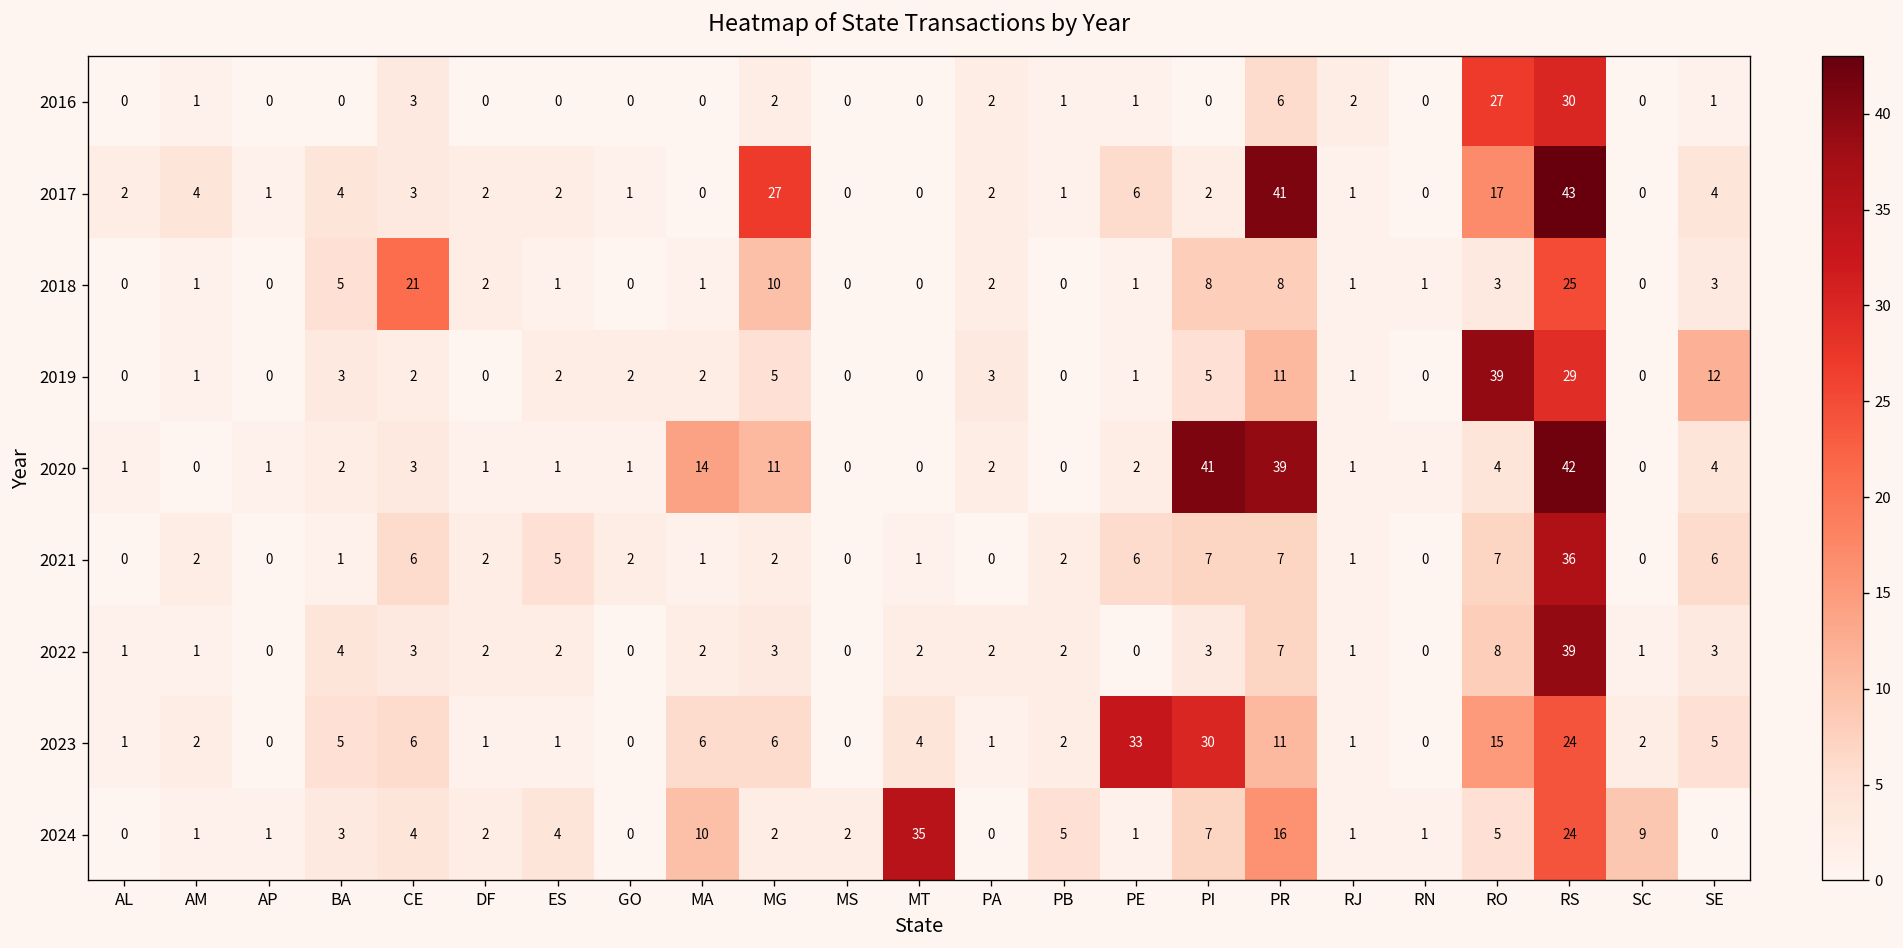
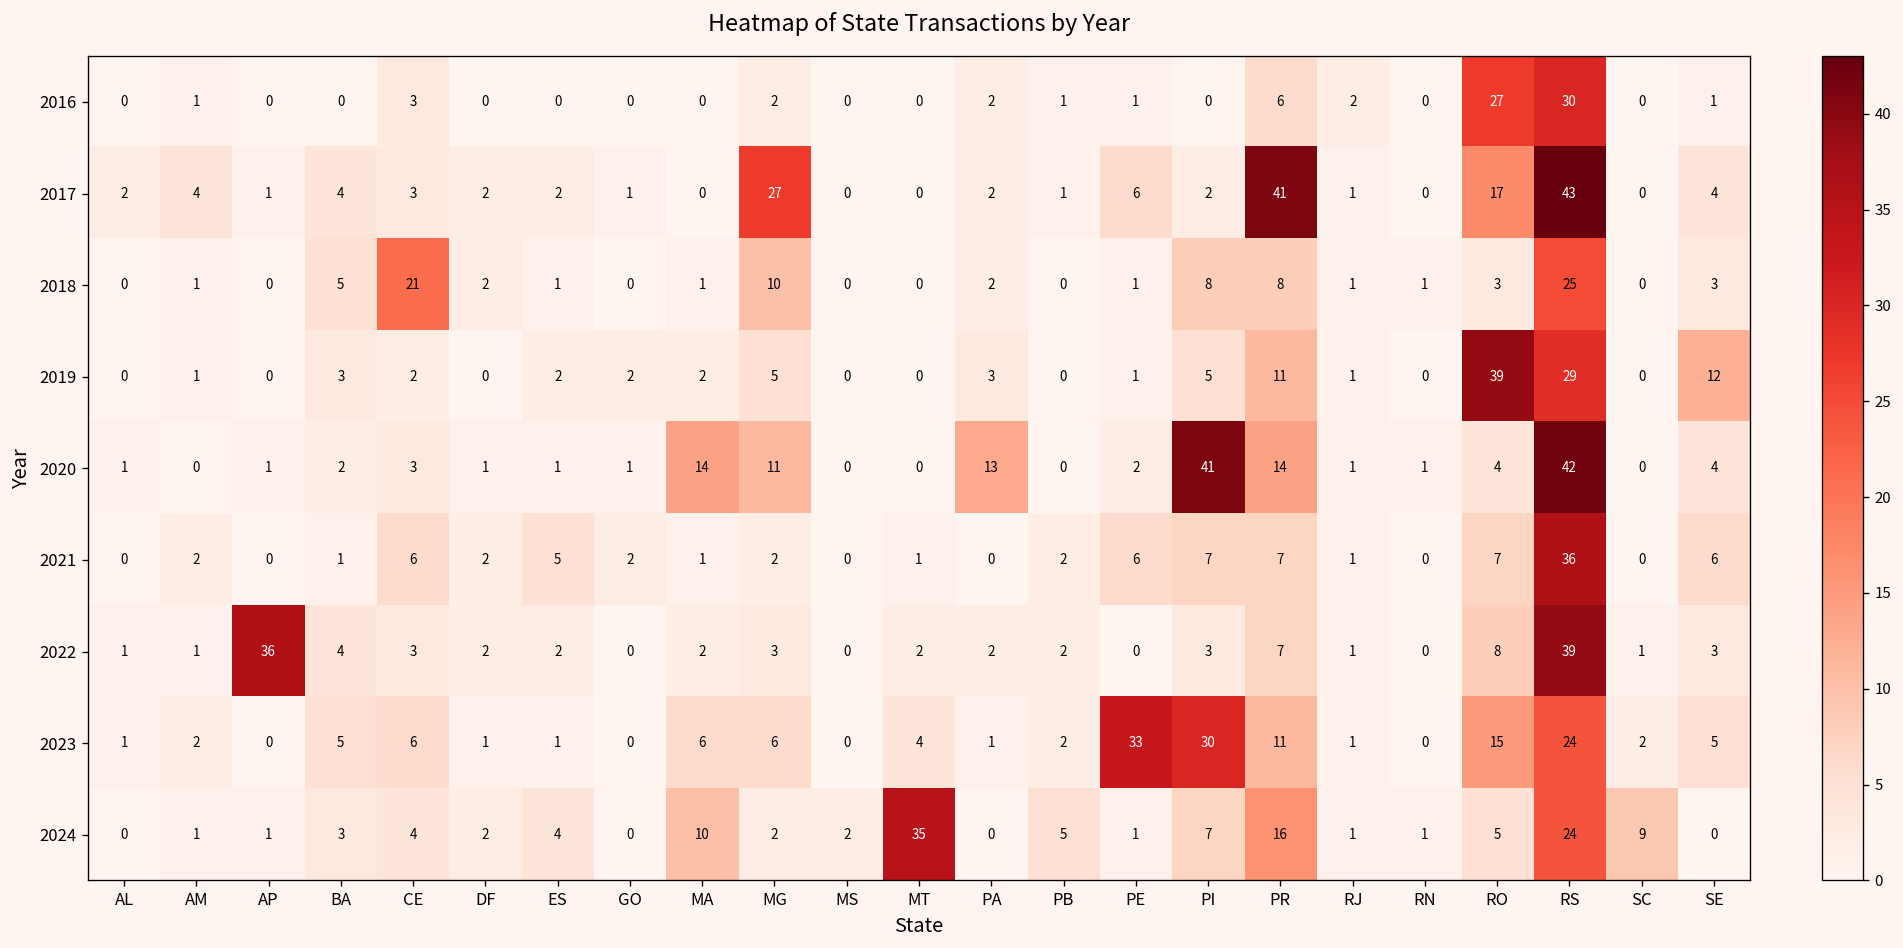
2020, PA: 2 -> 13
2020, PR: 39 -> 14
2022, AP: 0 -> 36
